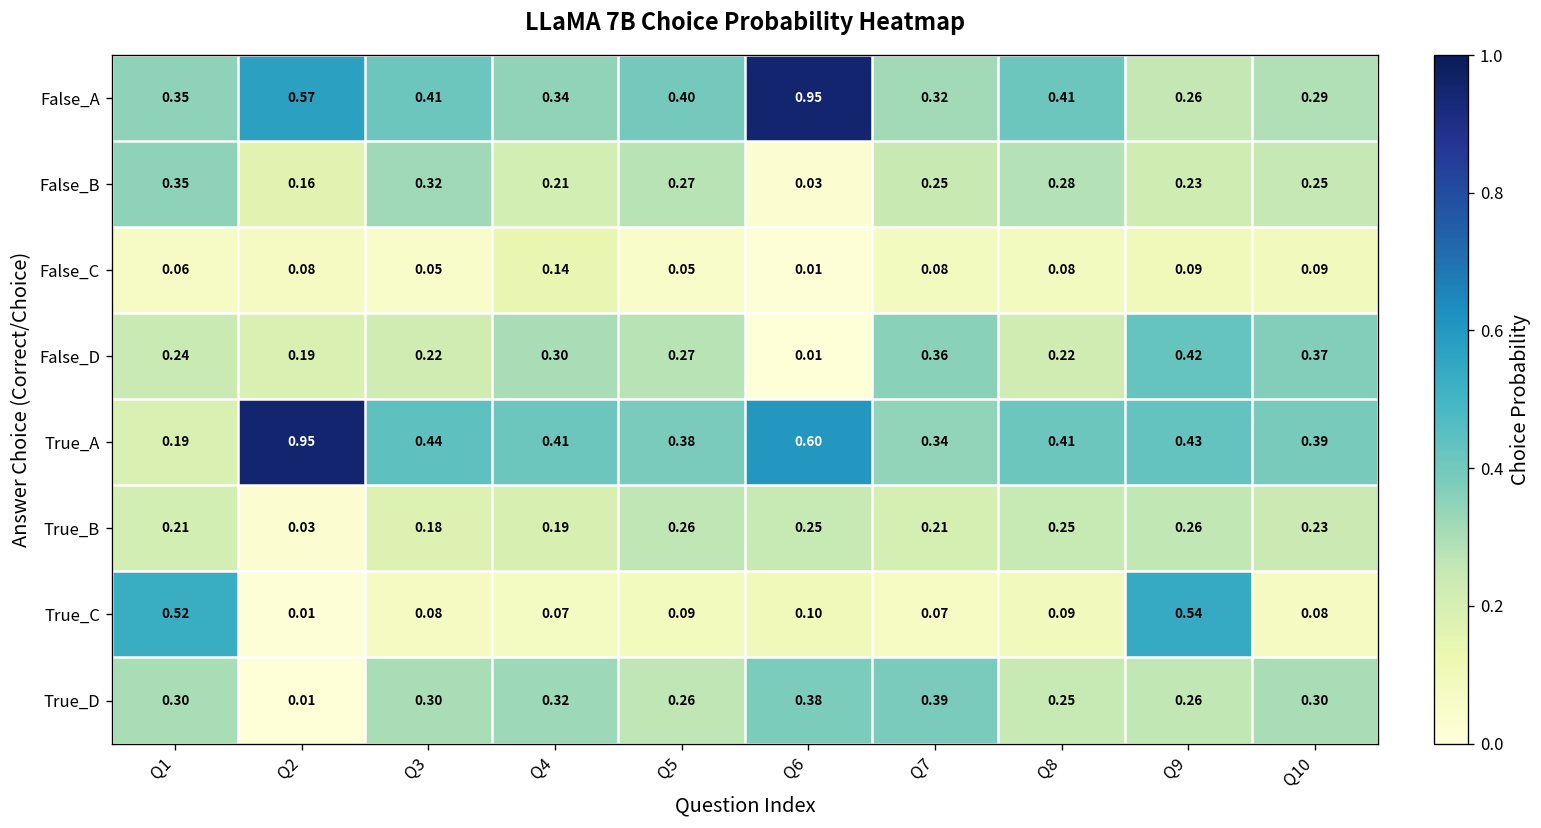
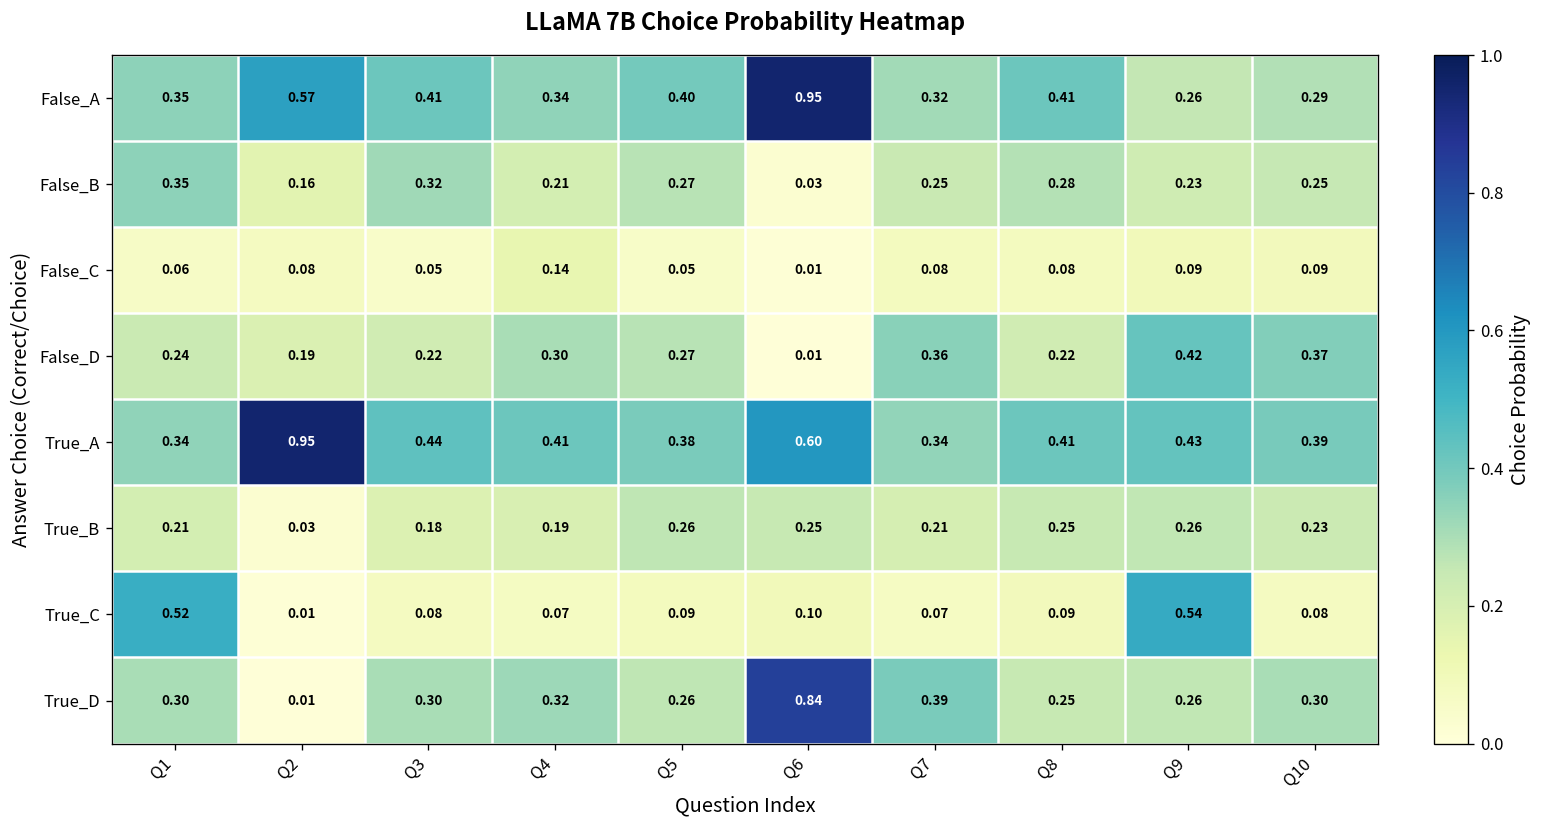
True_A, Q1: 0.19 -> 0.34
True_D, Q6: 0.38 -> 0.84
